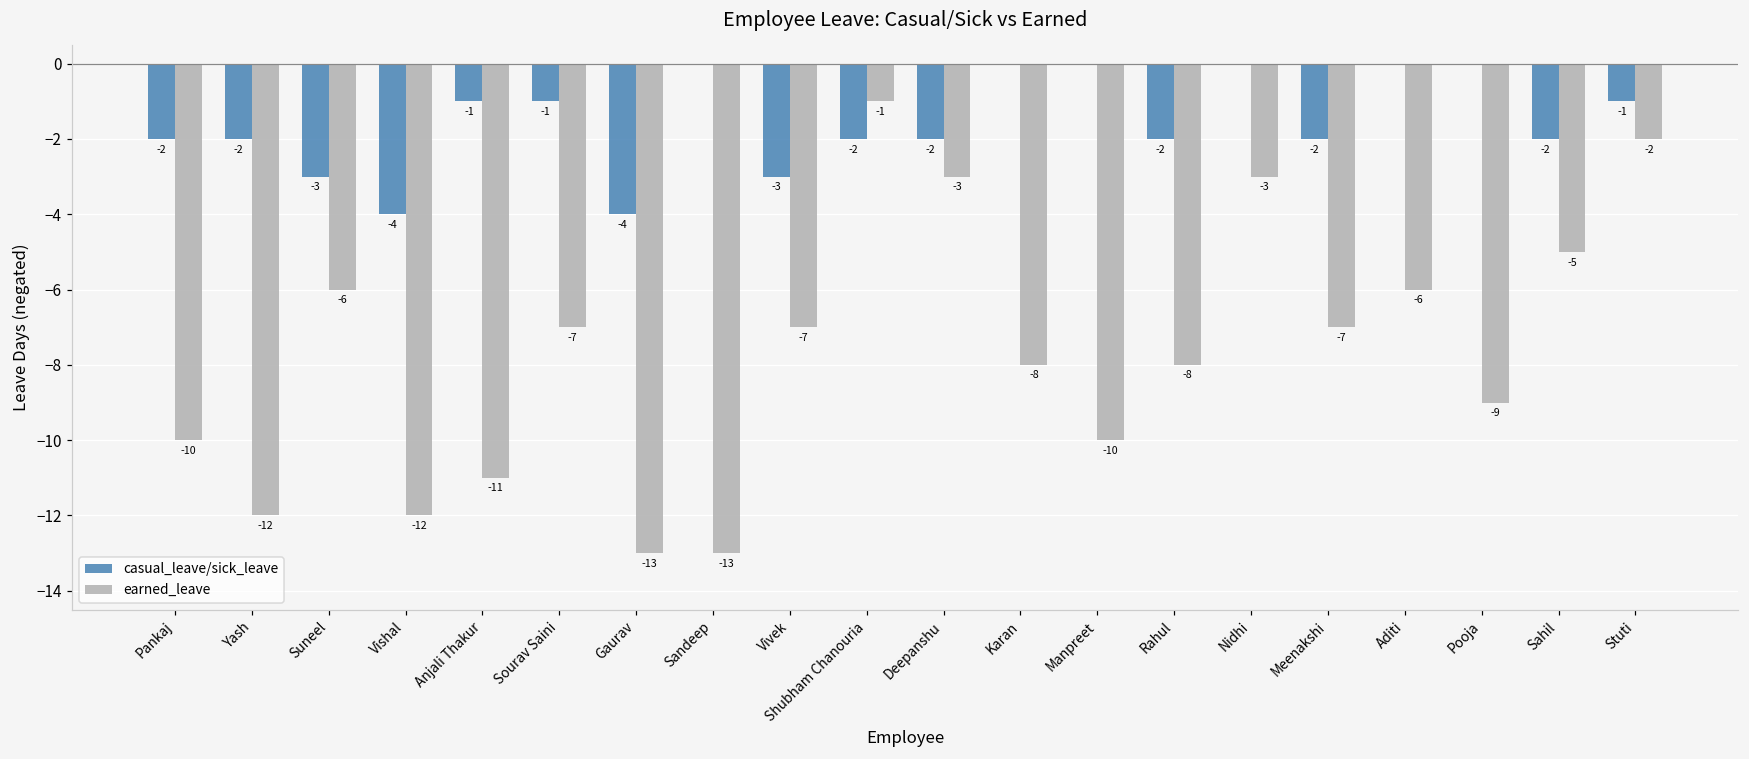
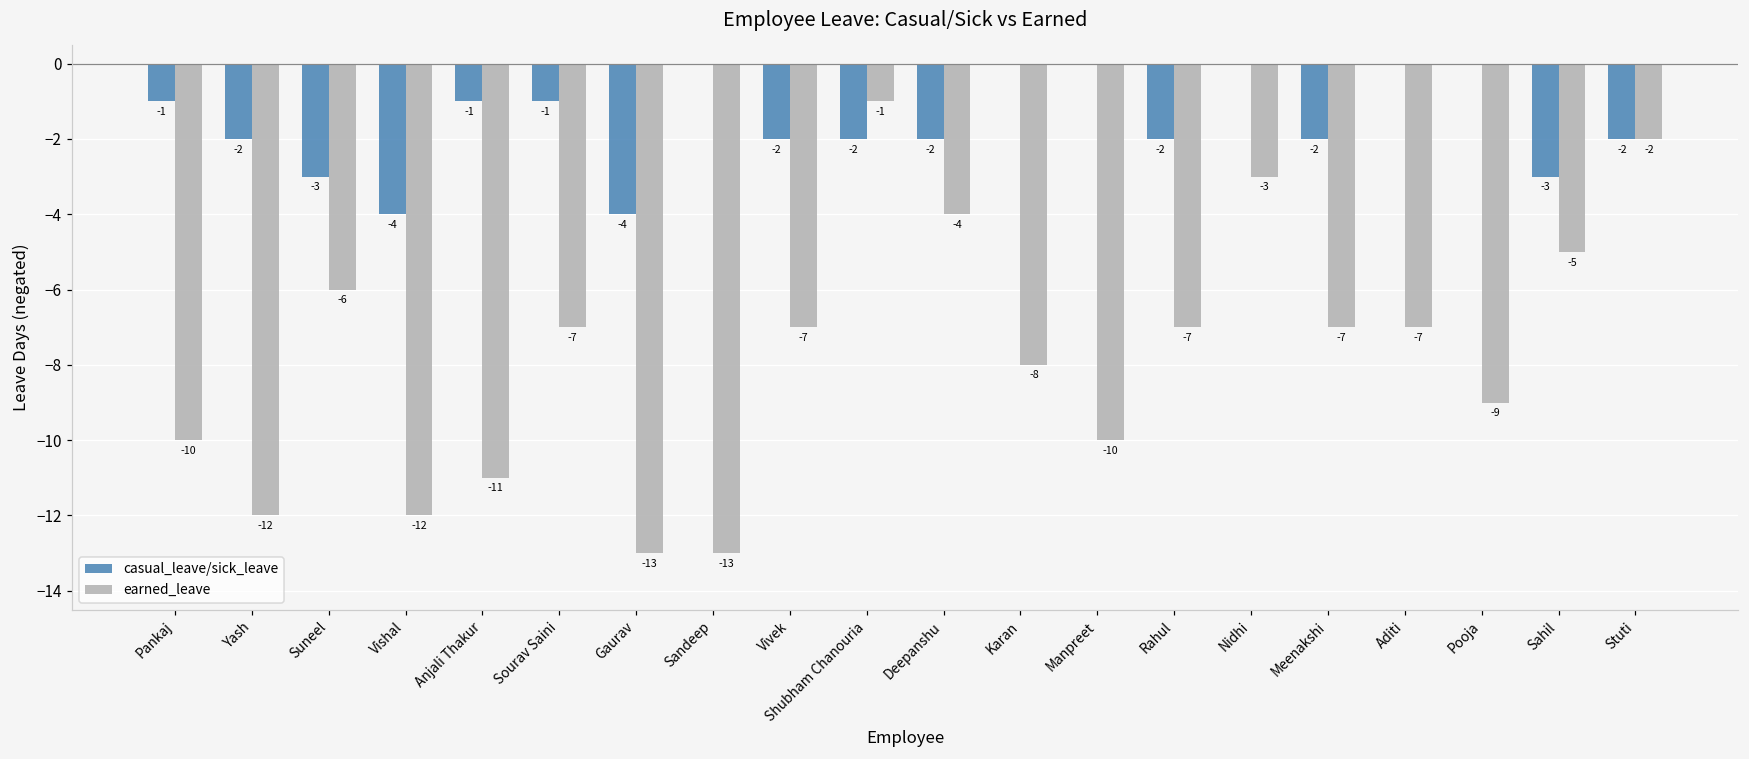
casual_leave/sick_leave, Pankaj: -2 -> -1
casual_leave/sick_leave, Vivek: -3 -> -2
earned_leave, Deepanshu: -3 -> -4
earned_leave, Rahul: -8 -> -7
earned_leave, Aditi: -6 -> -7
casual_leave/sick_leave, Sahil: -2 -> -3
casual_leave/sick_leave, Stuti: -1 -> -2
